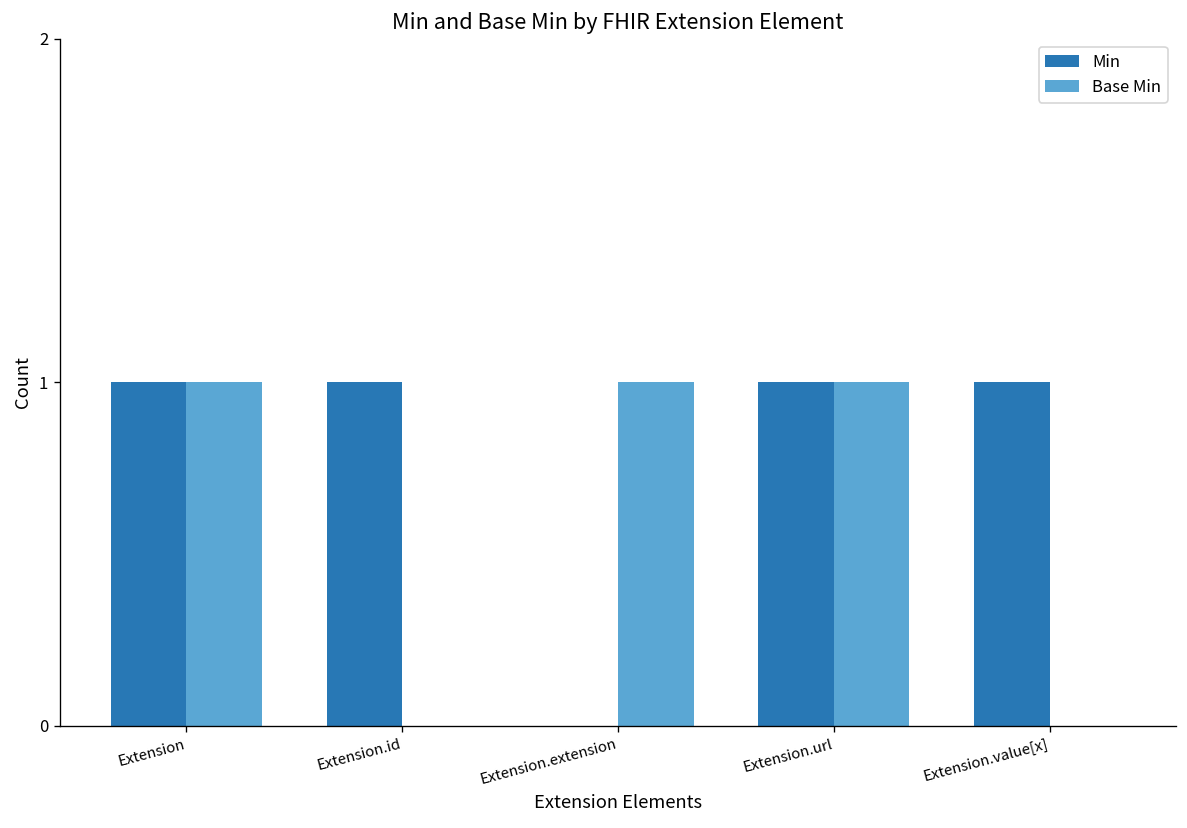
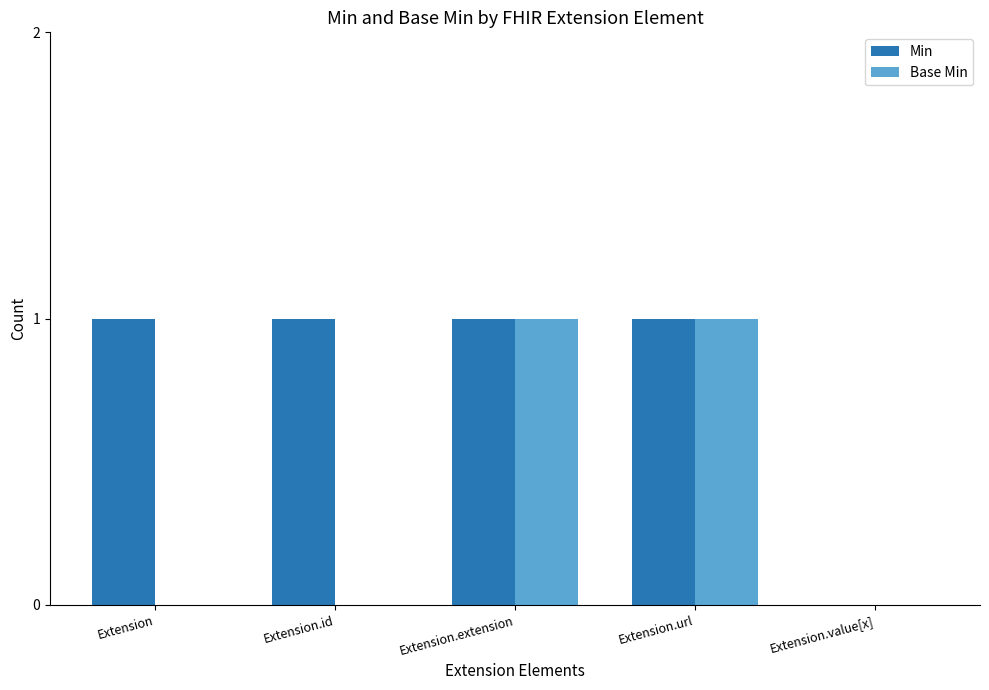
Base Min, Extension: 1 -> 0
Min, Extension.extension: 0 -> 1
Min, Extension.value[x]: 1 -> 0
